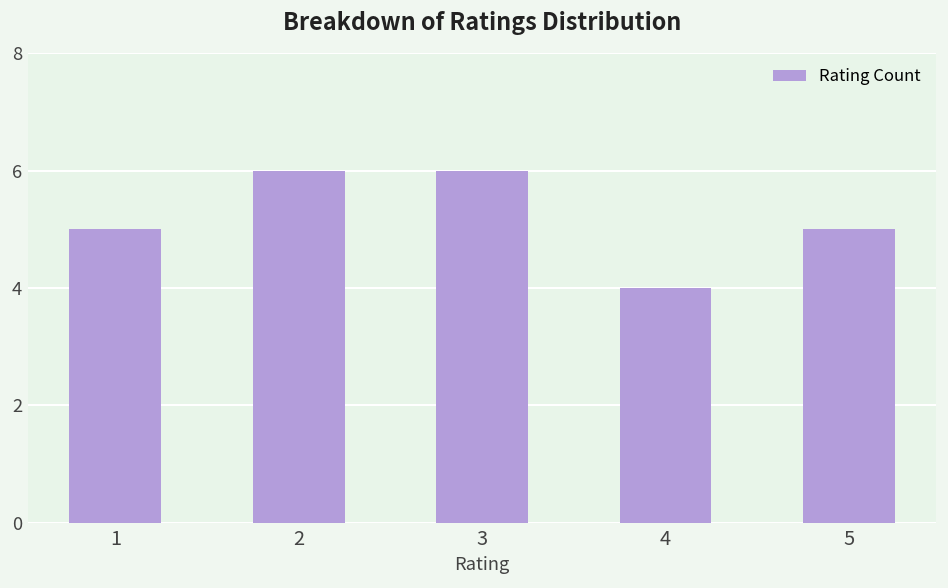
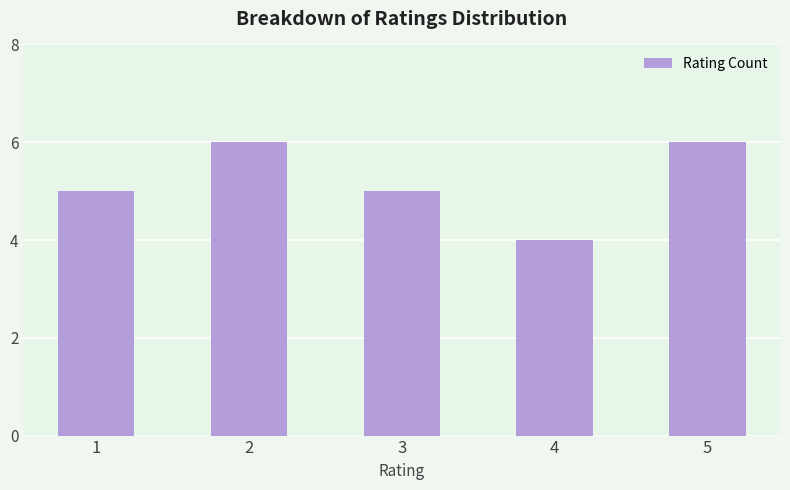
3: 6 -> 5
5: 5 -> 6
